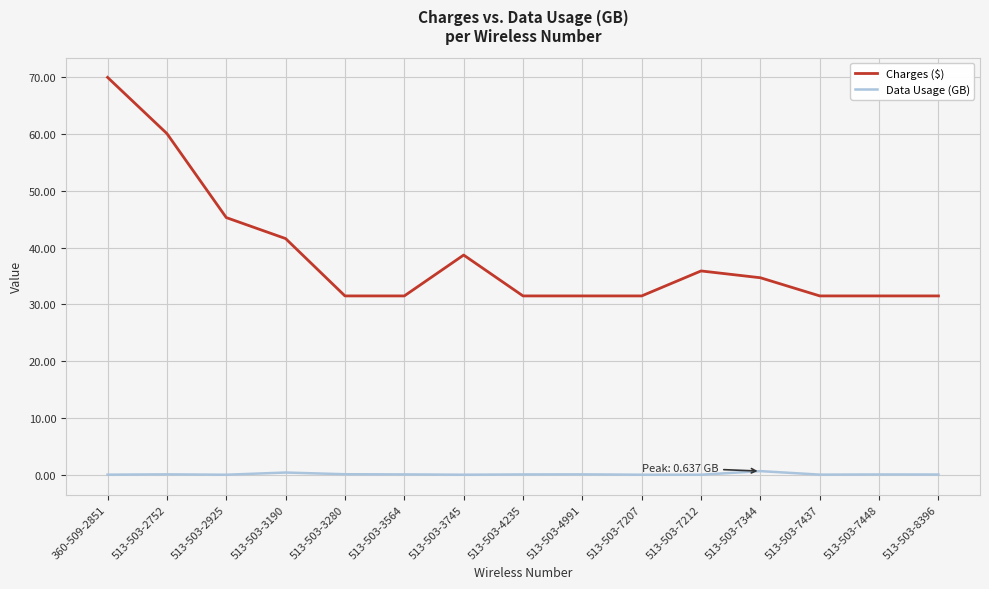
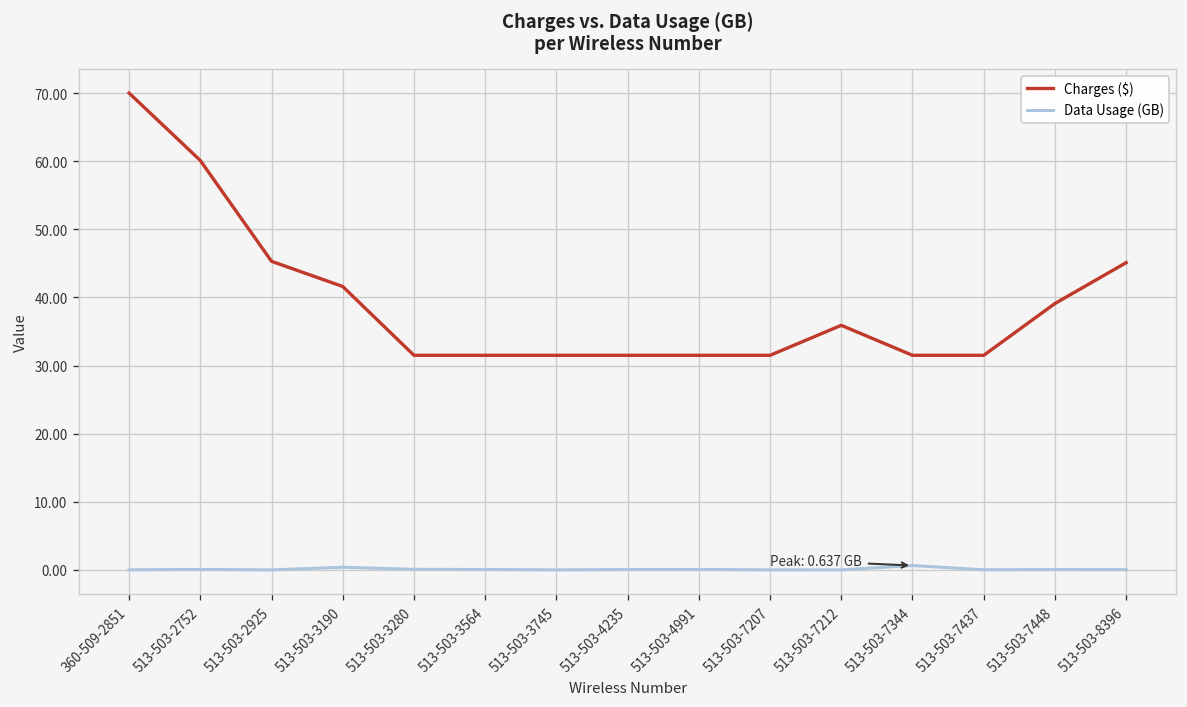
Charges ($), 513-503-3745: 39 -> 32
Charges ($), 513-503-7344: 35 -> 32
Charges ($), 513-503-7448: 32 -> 39
Charges ($), 513-503-8396: 32 -> 45
